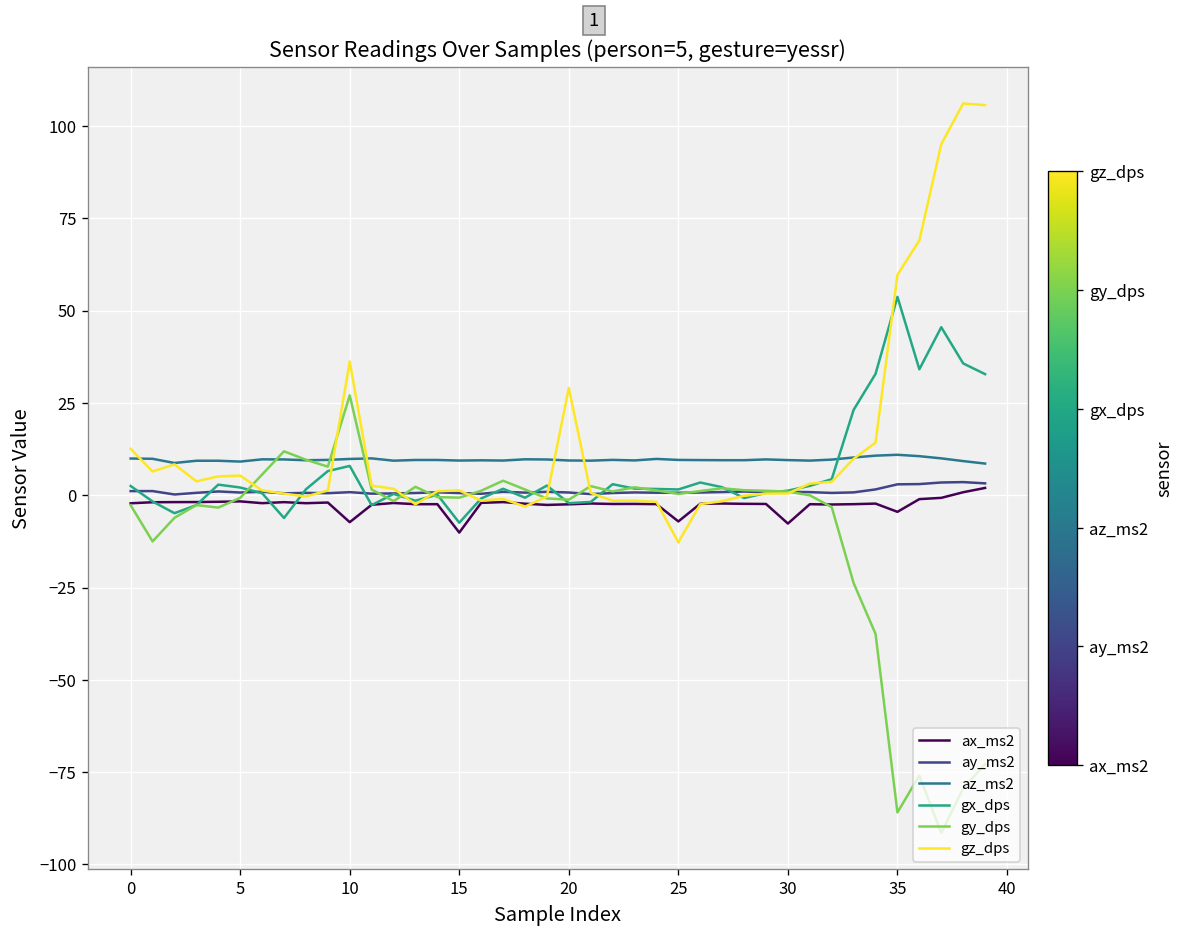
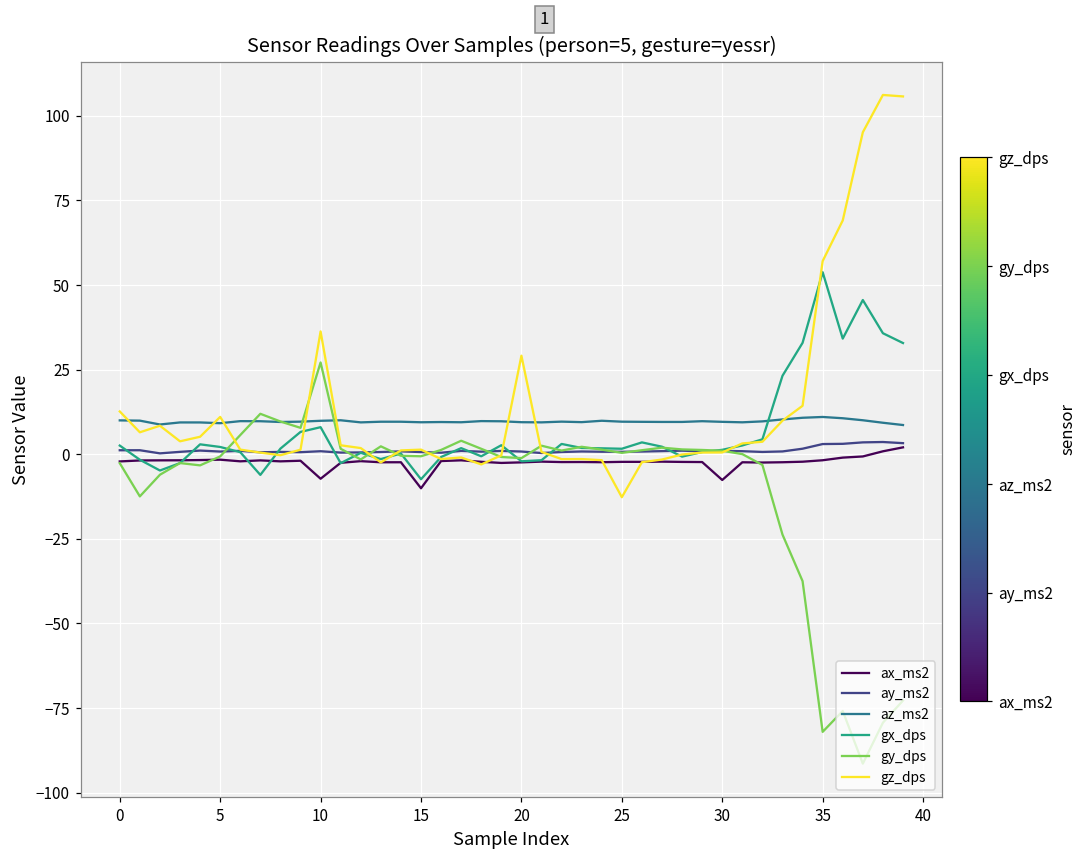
gz_dps, 5: 5 -> 11
ax_ms2, 25: -7 -> -2
ax_ms2, 35: -4 -> -2
gy_dps, 35: -86 -> -82
gz_dps, 35: 60 -> 57
